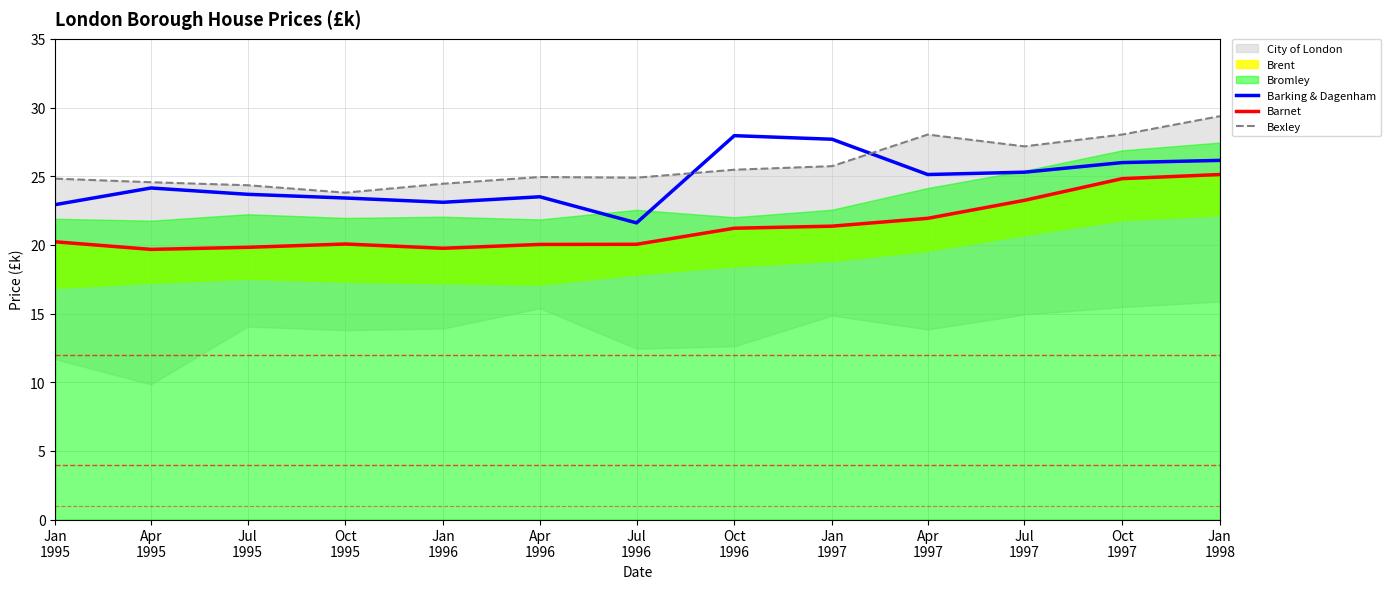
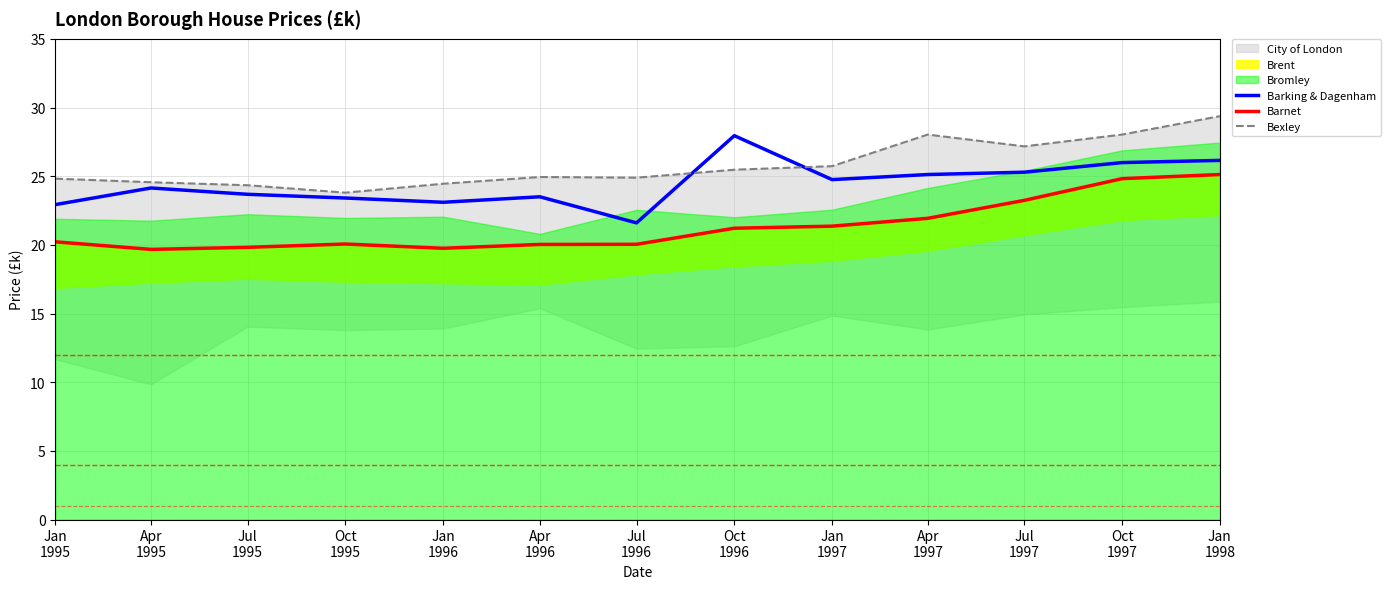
Bromley, Apr 1996: 21.9 -> 20.8
Barking & Dagenham, Jan 1997: 27.7 -> 24.8
